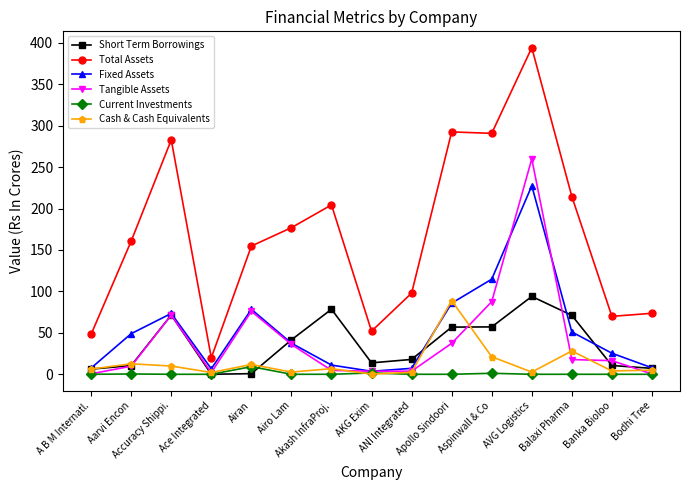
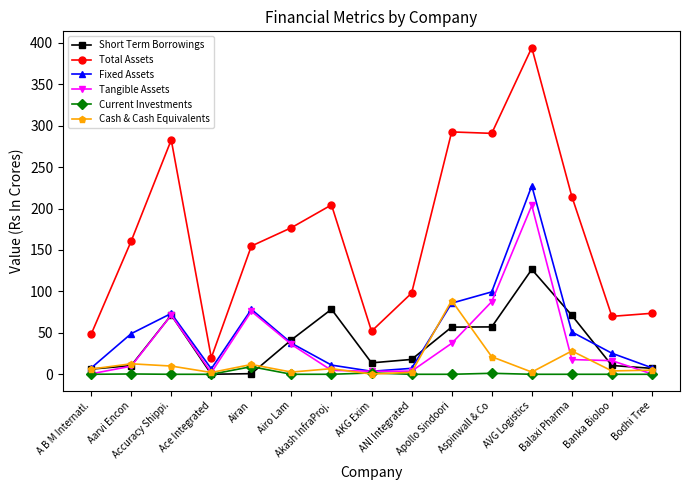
Fixed Assets, Aspinwall & Co: 110 -> 100
Short Term Borrowings, AVG Logistics: 90 -> 130
Tangible Assets, AVG Logistics: 260 -> 200
